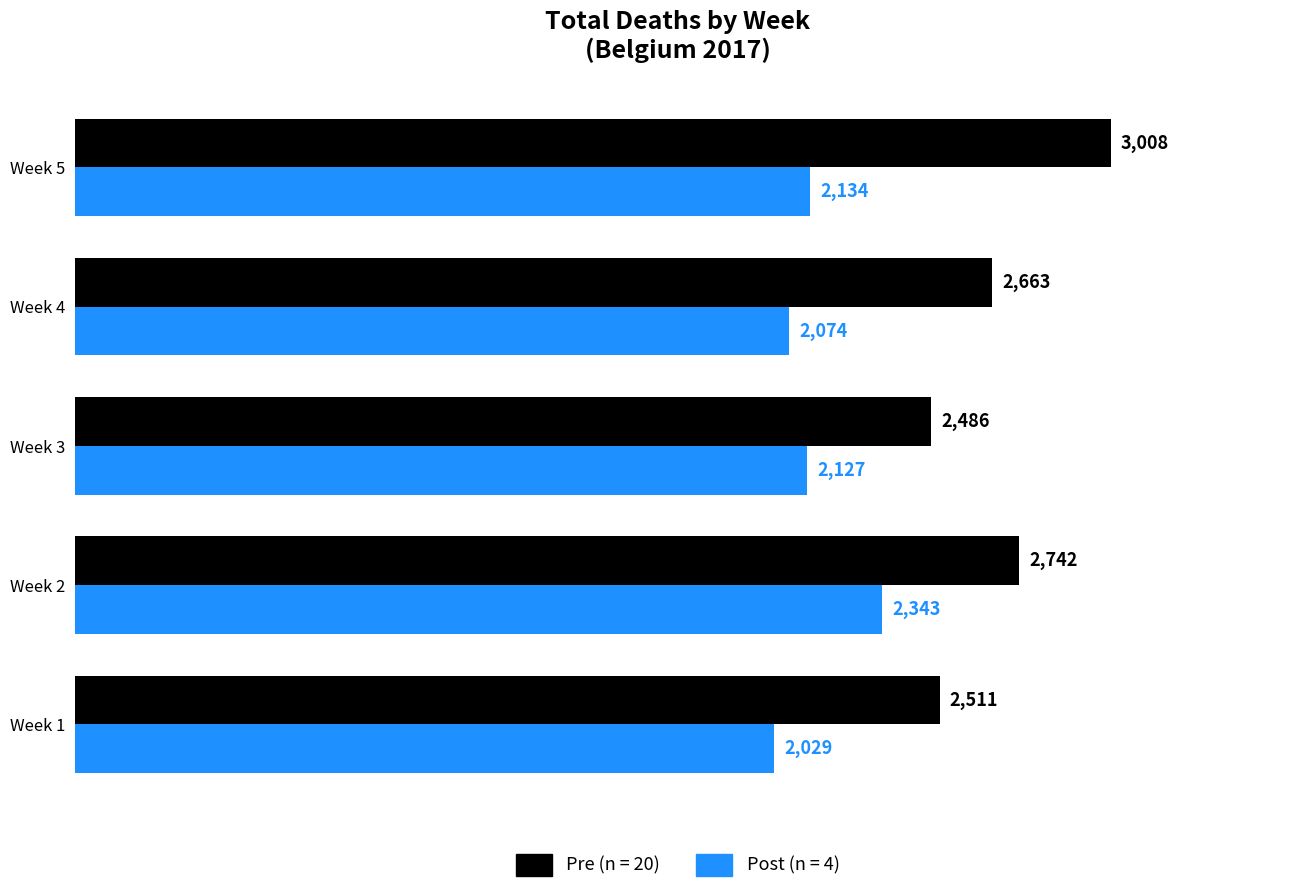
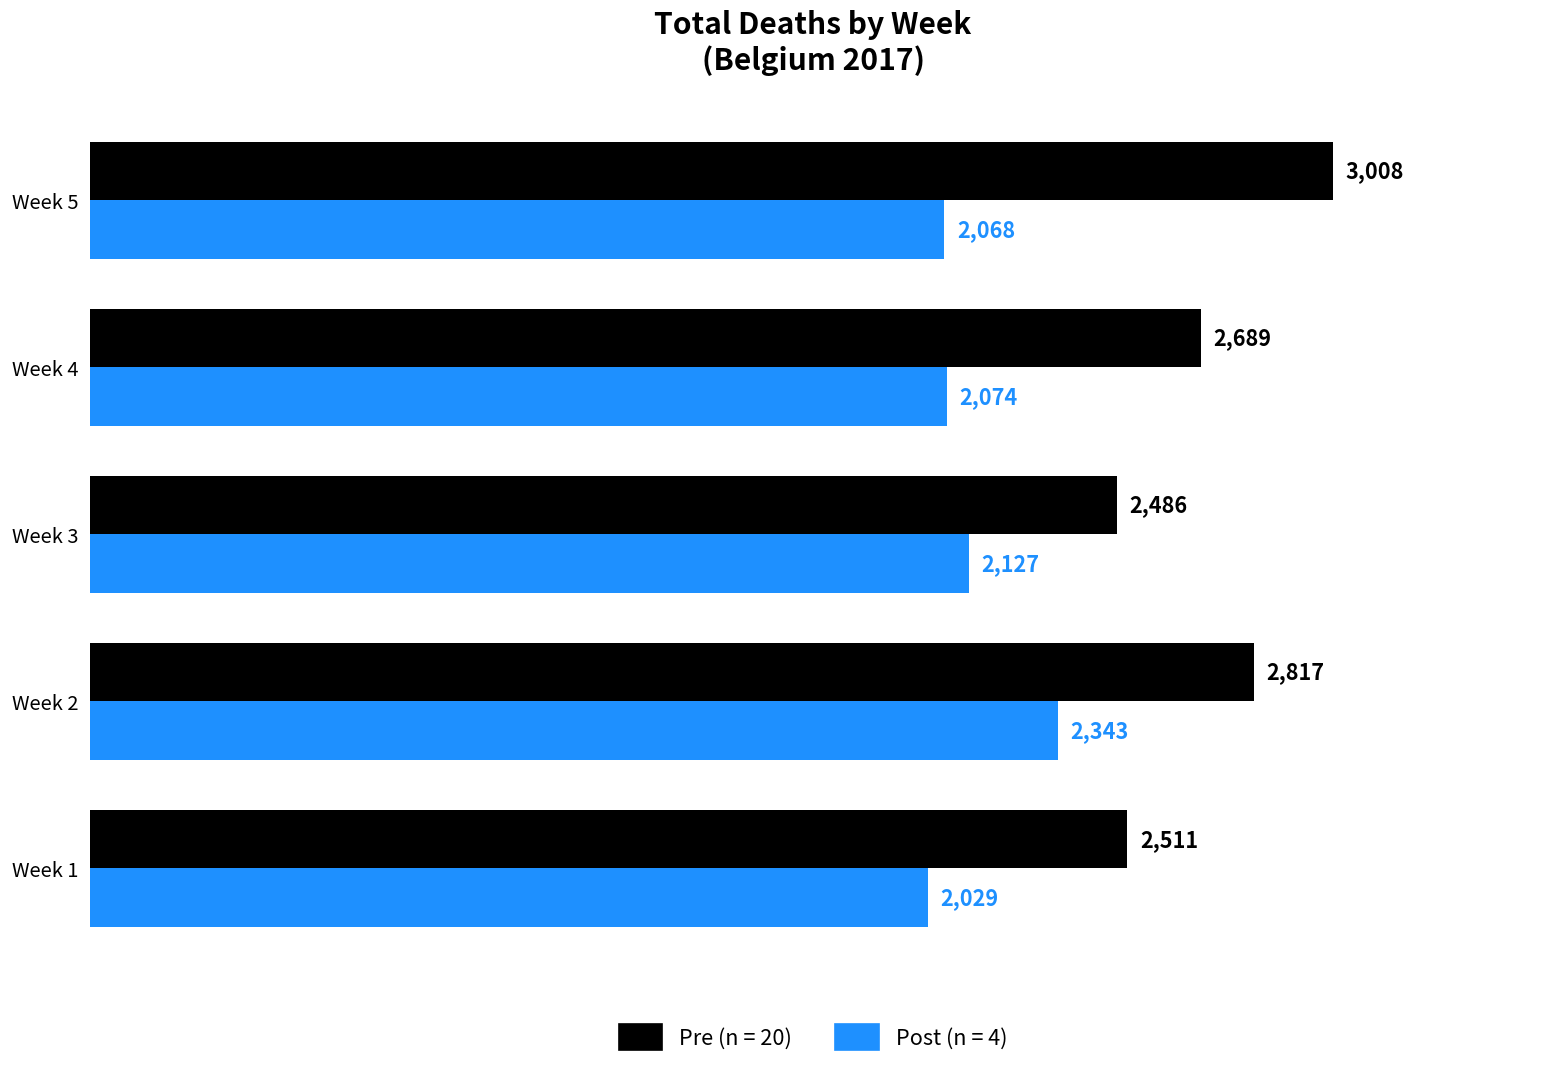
Post (n = 4), Week 5: 2,134 -> 2,068
Pre (n = 20), Week 4: 2,663 -> 2,689
Pre (n = 20), Week 2: 2,742 -> 2,817
